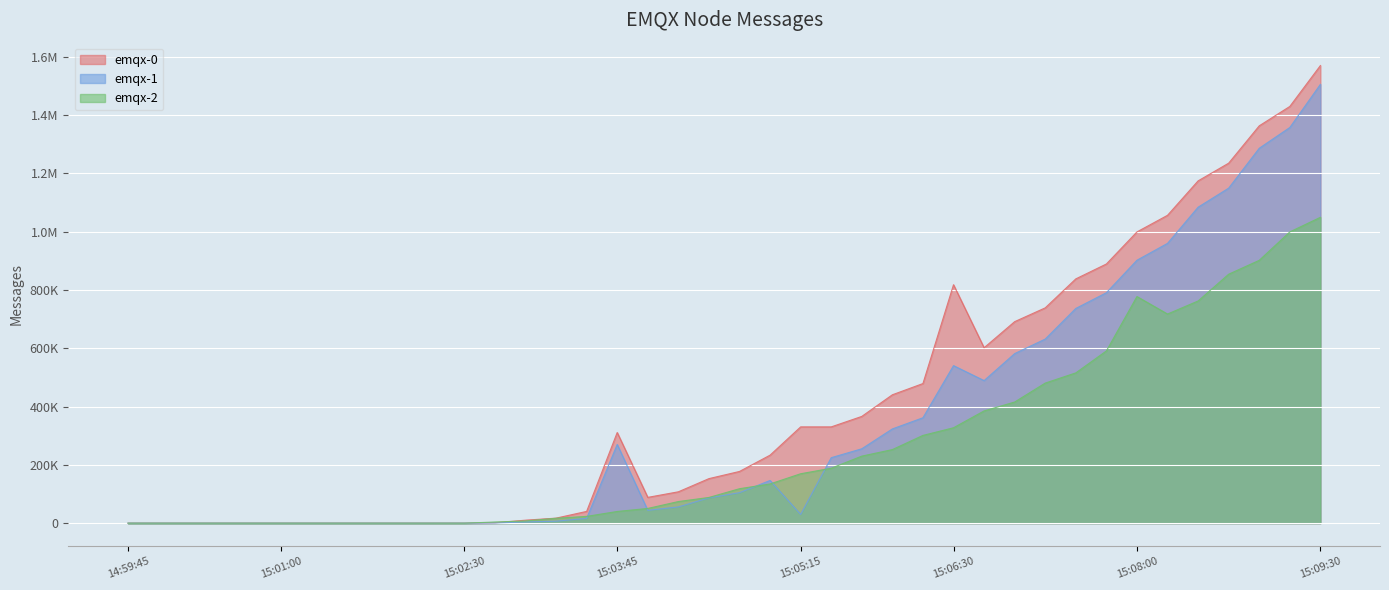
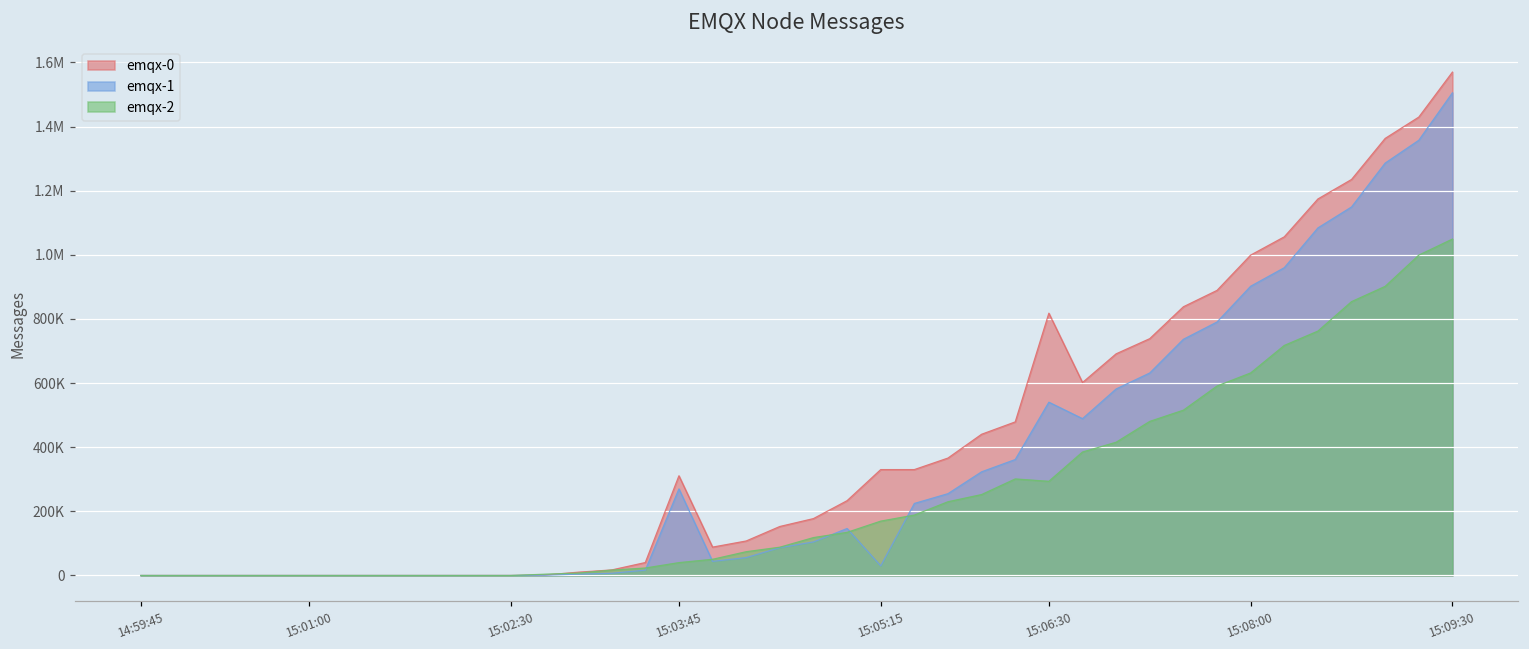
emqx-2, 15:06:30: 330000 -> 290000
emqx-2, 15:08:00: 780000 -> 630000
